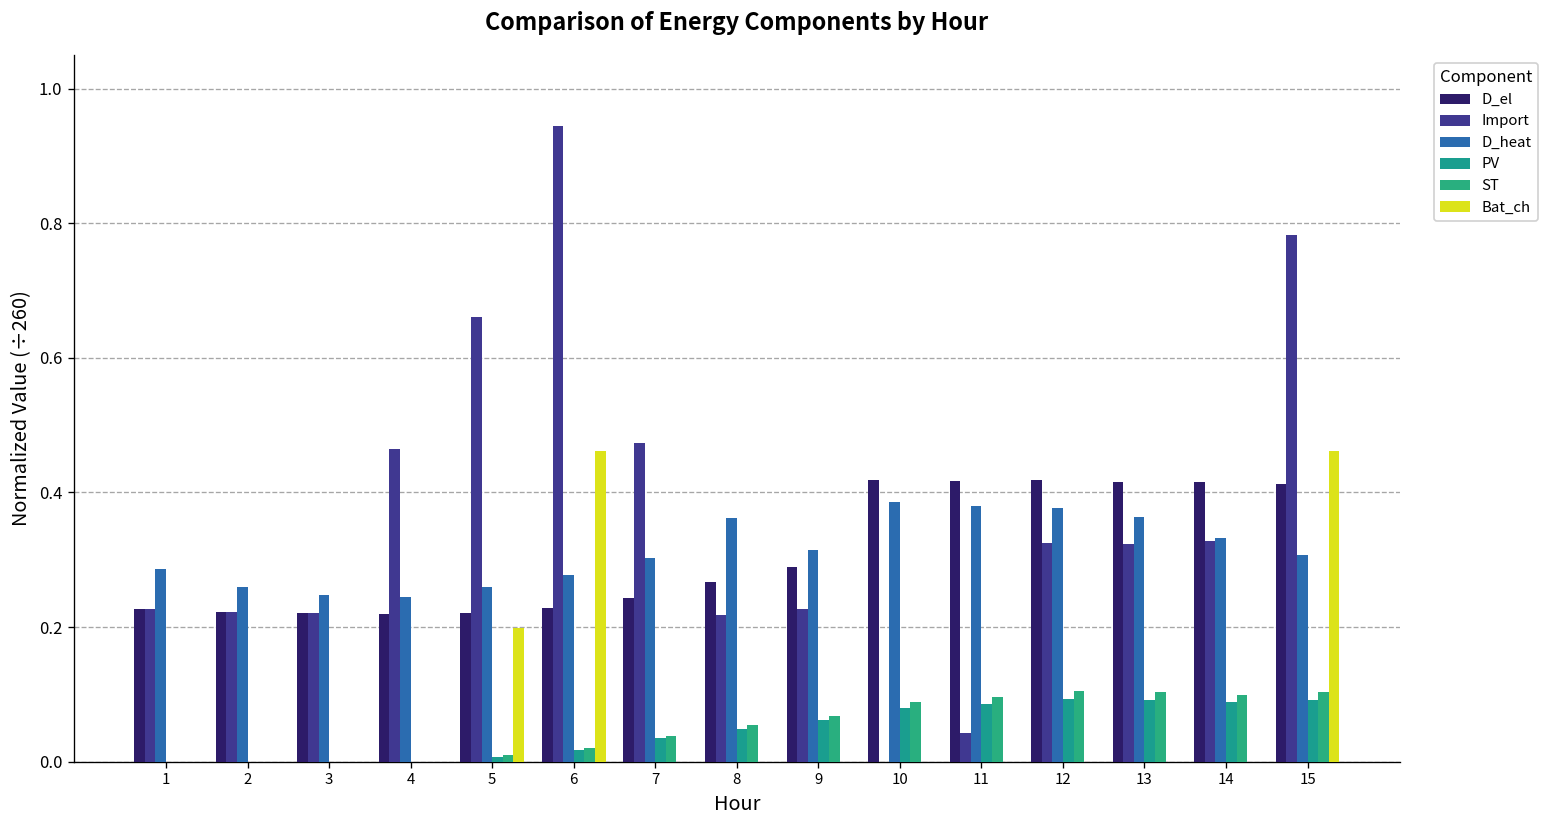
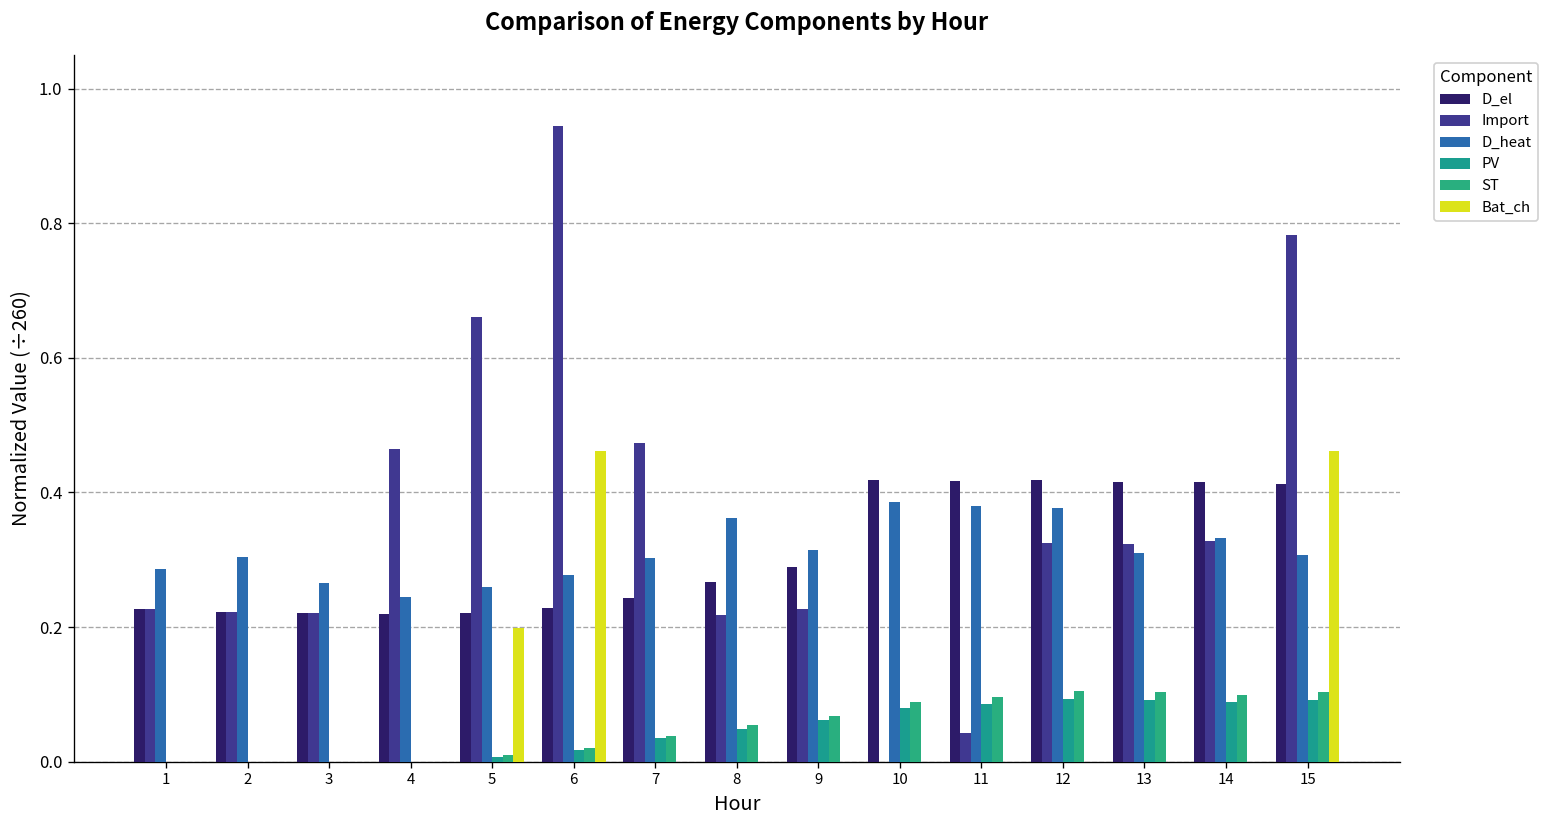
D_heat, 2: 0.26 -> 0.30
D_heat, 3: 0.25 -> 0.27
D_heat, 13: 0.36 -> 0.31
